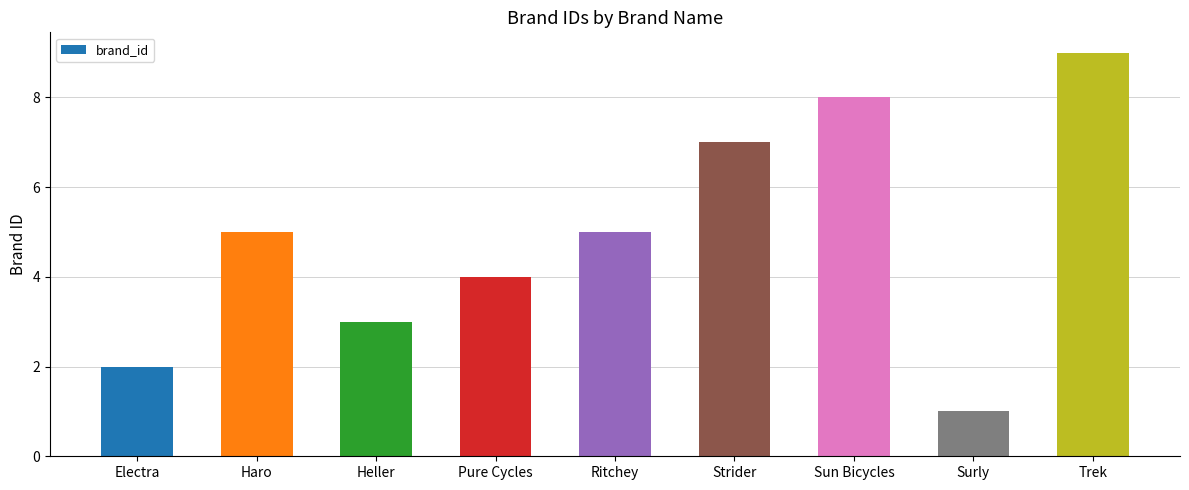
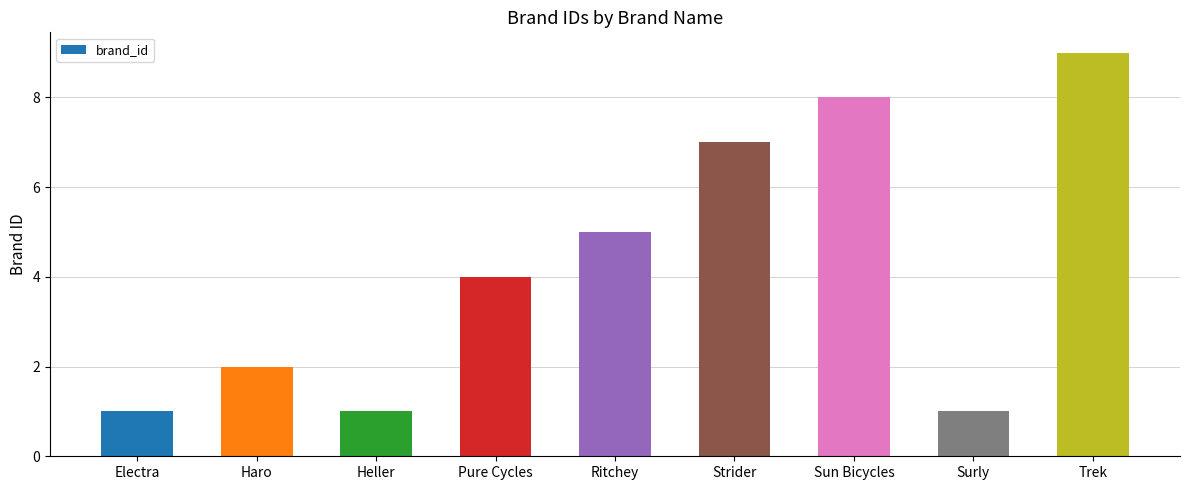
Electra: 2 -> 1
Haro: 5 -> 2
Heller: 3 -> 1
